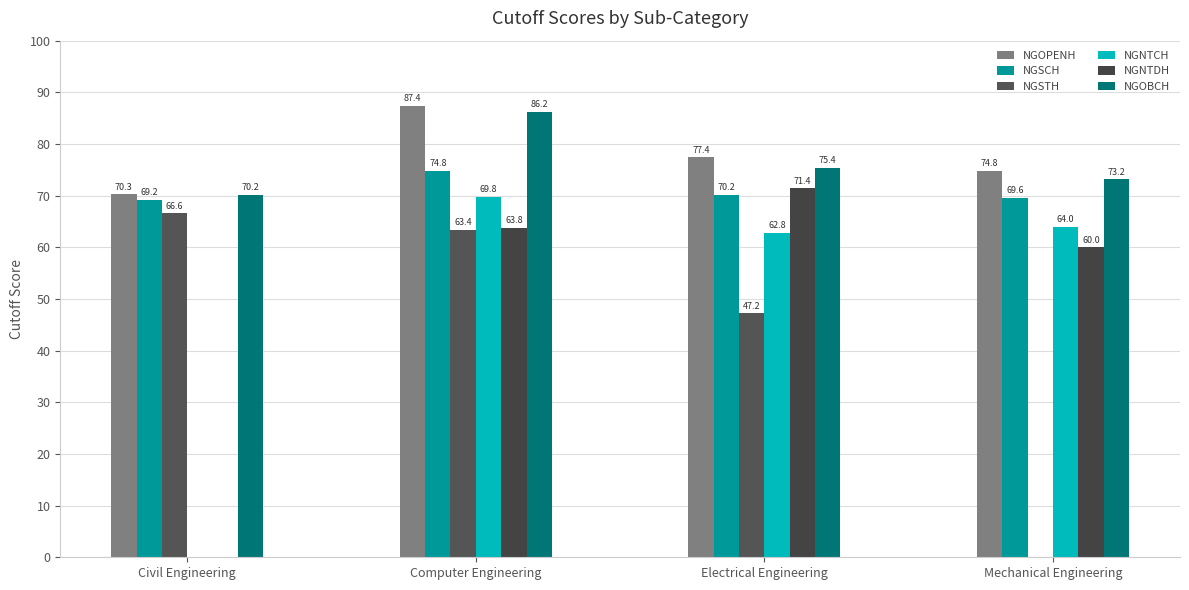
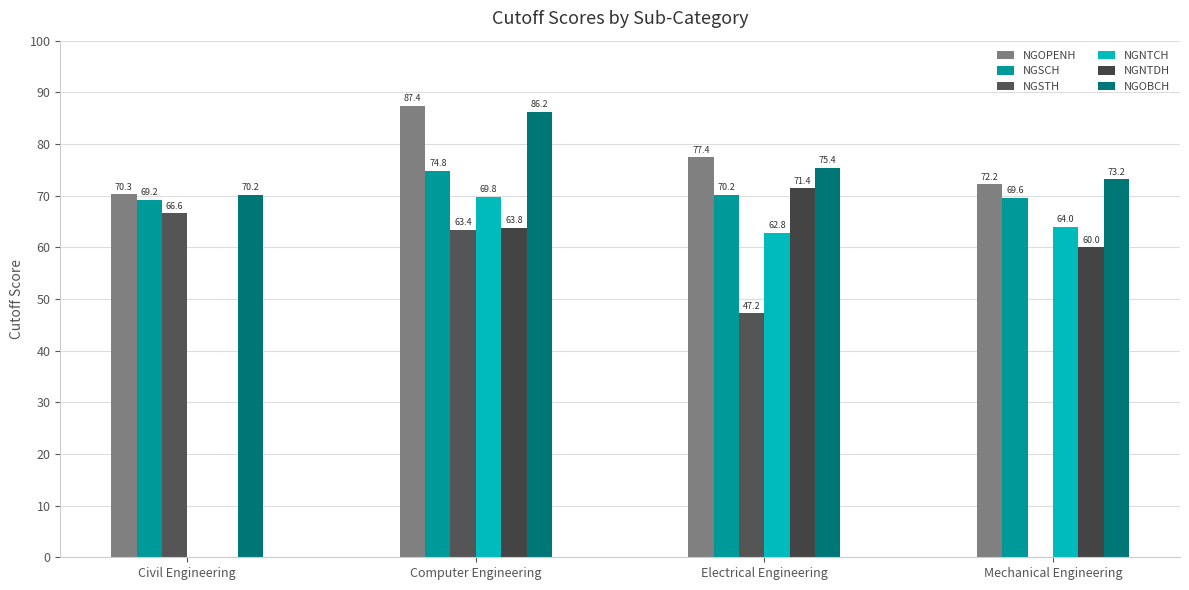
NGOPENH, Mechanical Engineering: 74.8 -> 72.2
